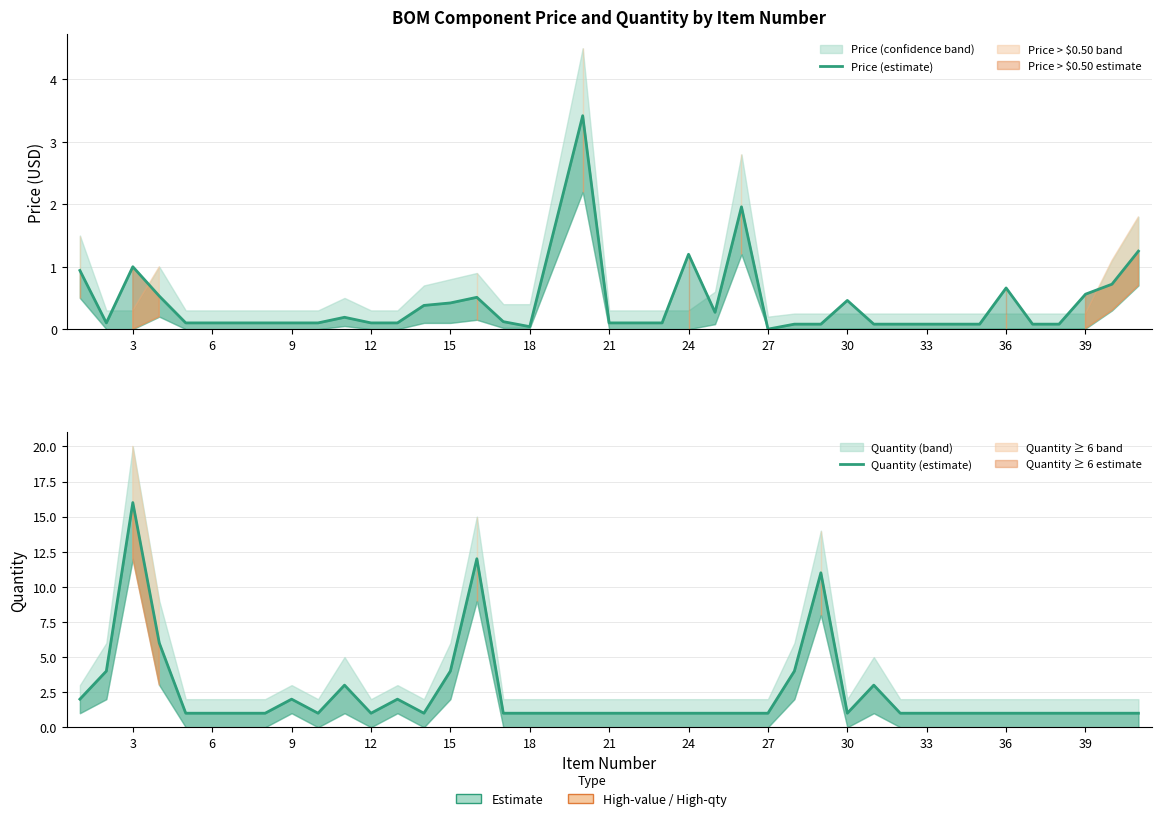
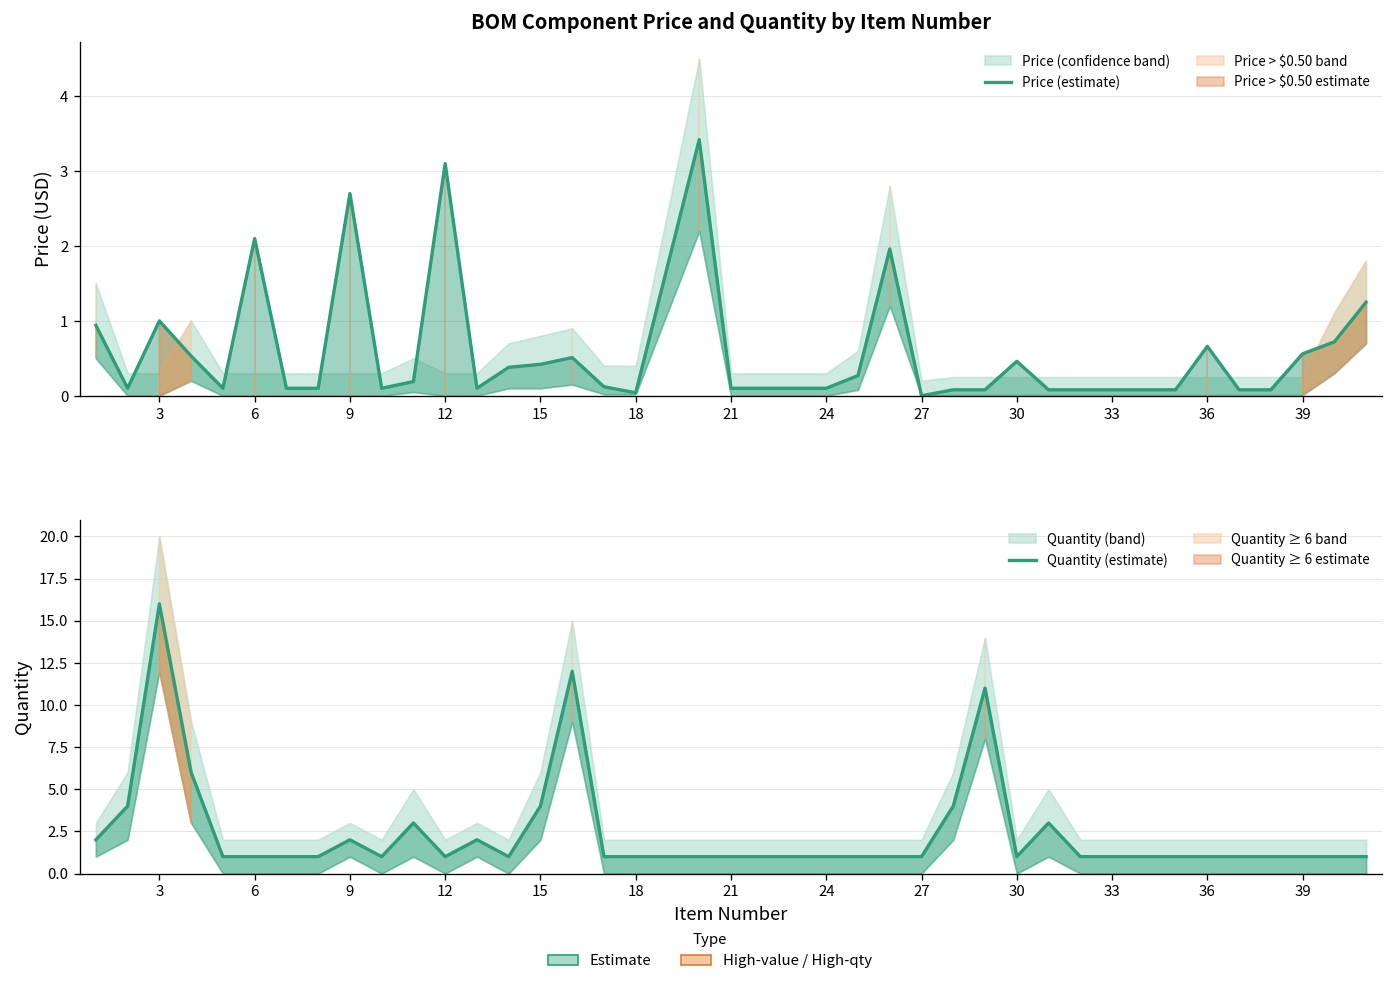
BOM Component Price and Quantity by Item Number, Price (estimate), 6: 0.1 -> 2.1
BOM Component Price and Quantity by Item Number, Price (estimate), 9: 0.1 -> 2.7
BOM Component Price and Quantity by Item Number, Price (estimate), 12: 0.1 -> 3.1
BOM Component Price and Quantity by Item Number, Price (estimate), 24: 1.2 -> 0.1
